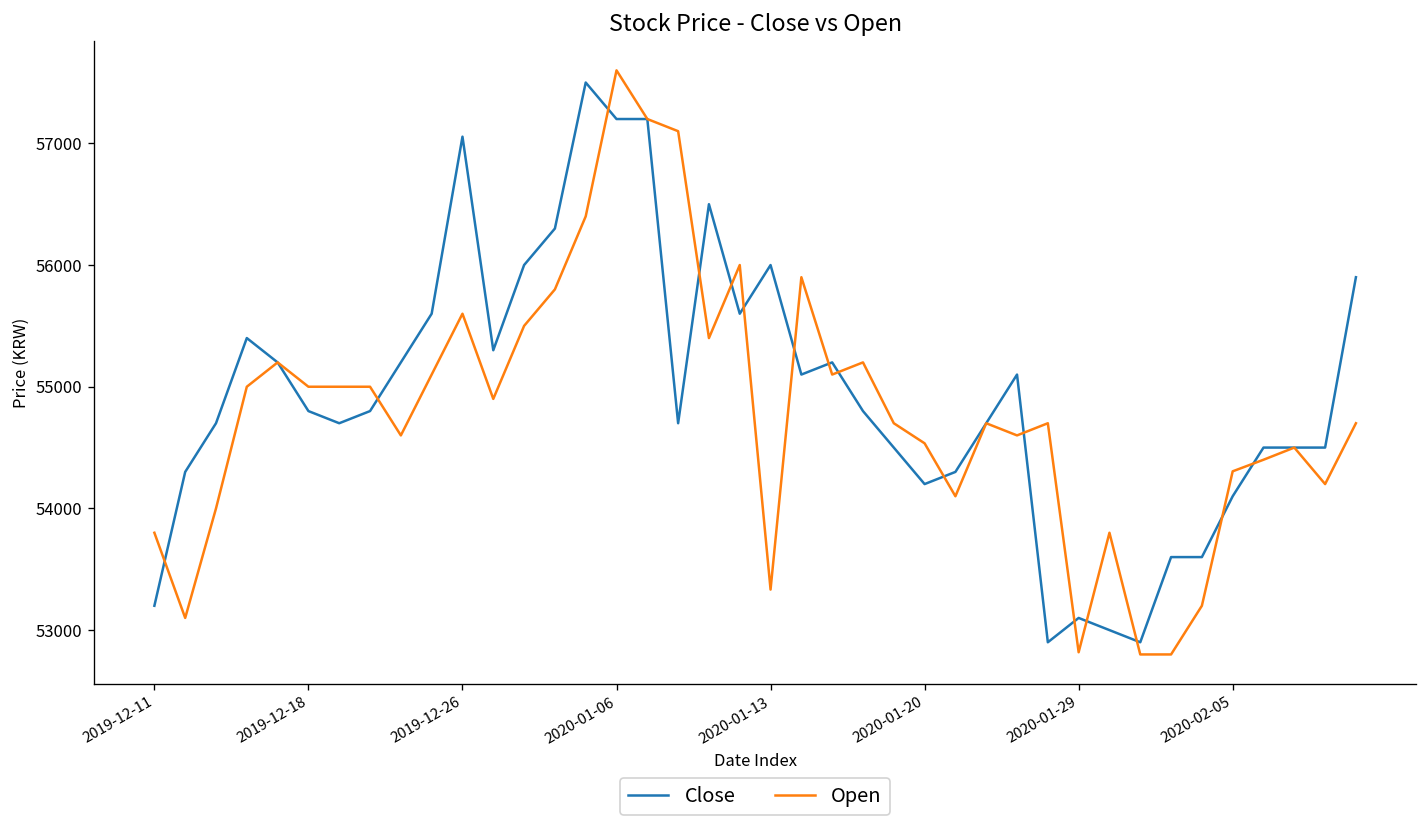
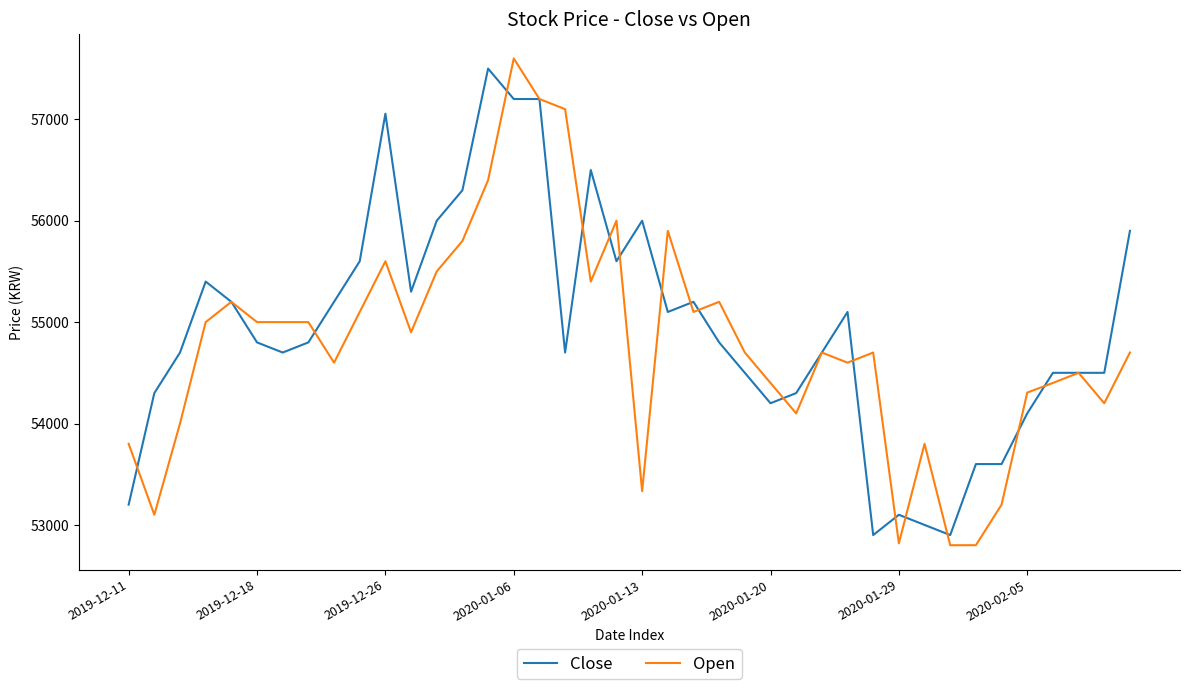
Open, 2020-01-20: 54540 -> 54400
